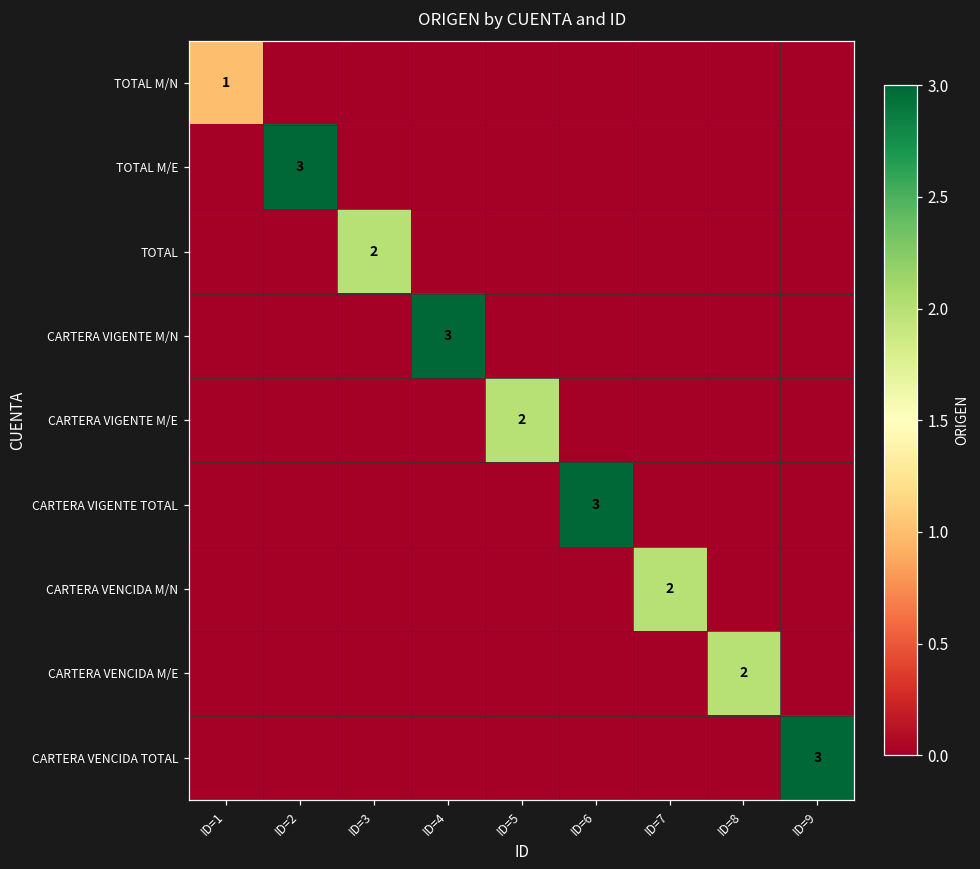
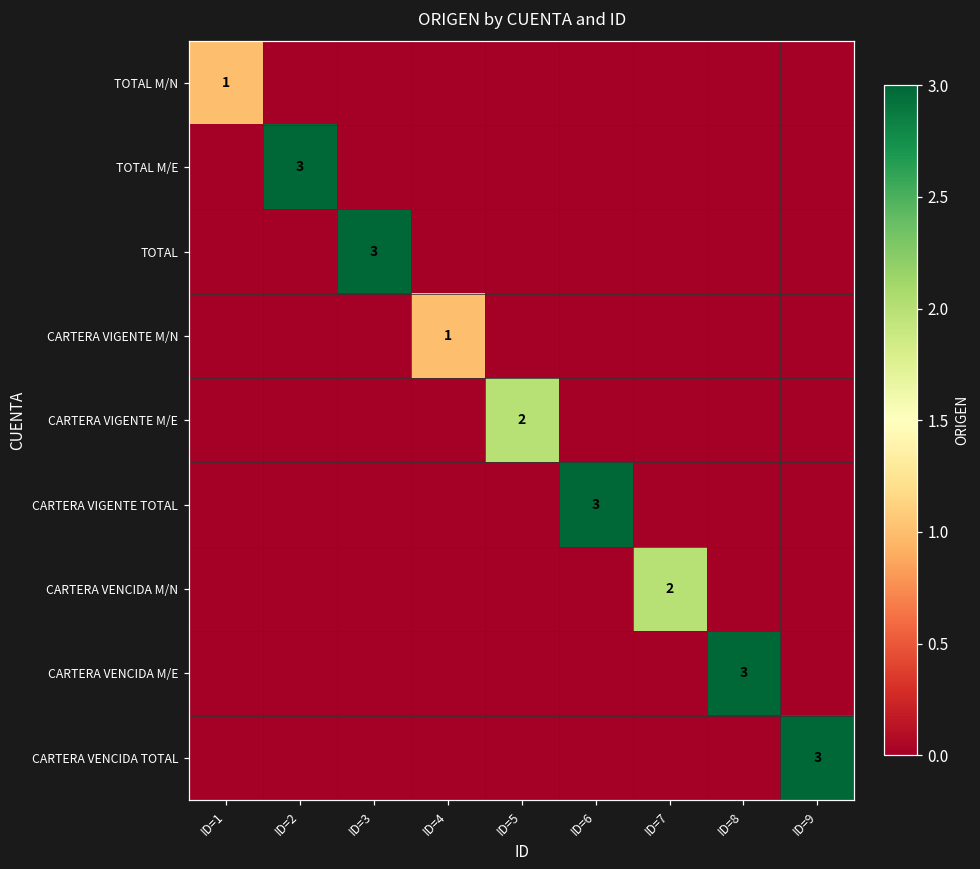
TOTAL, ID=3: 2 -> 3
CARTERA VIGENTE M/N, ID=4: 3 -> 1
CARTERA VENCIDA M/E, ID=8: 2 -> 3
